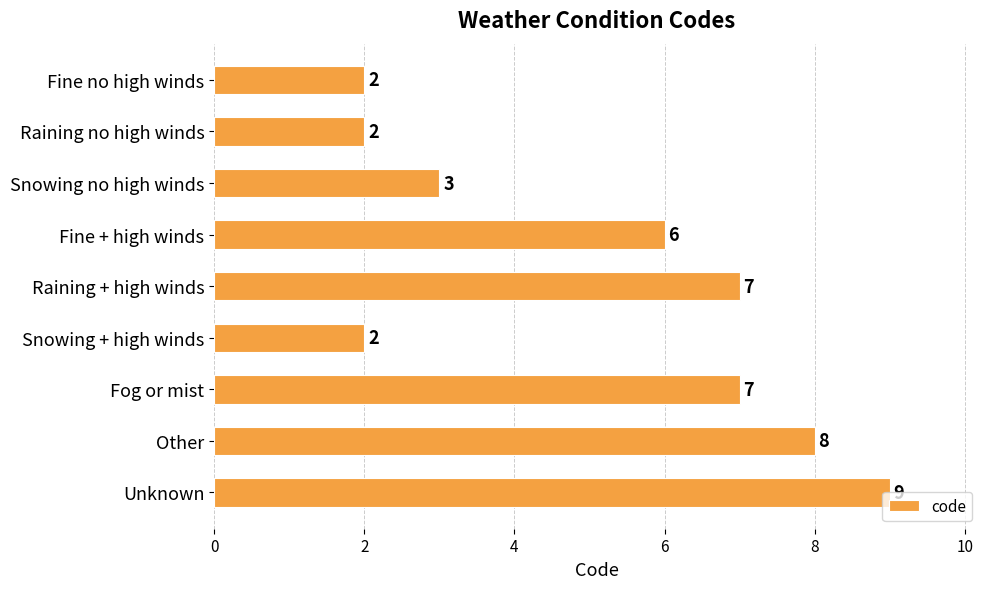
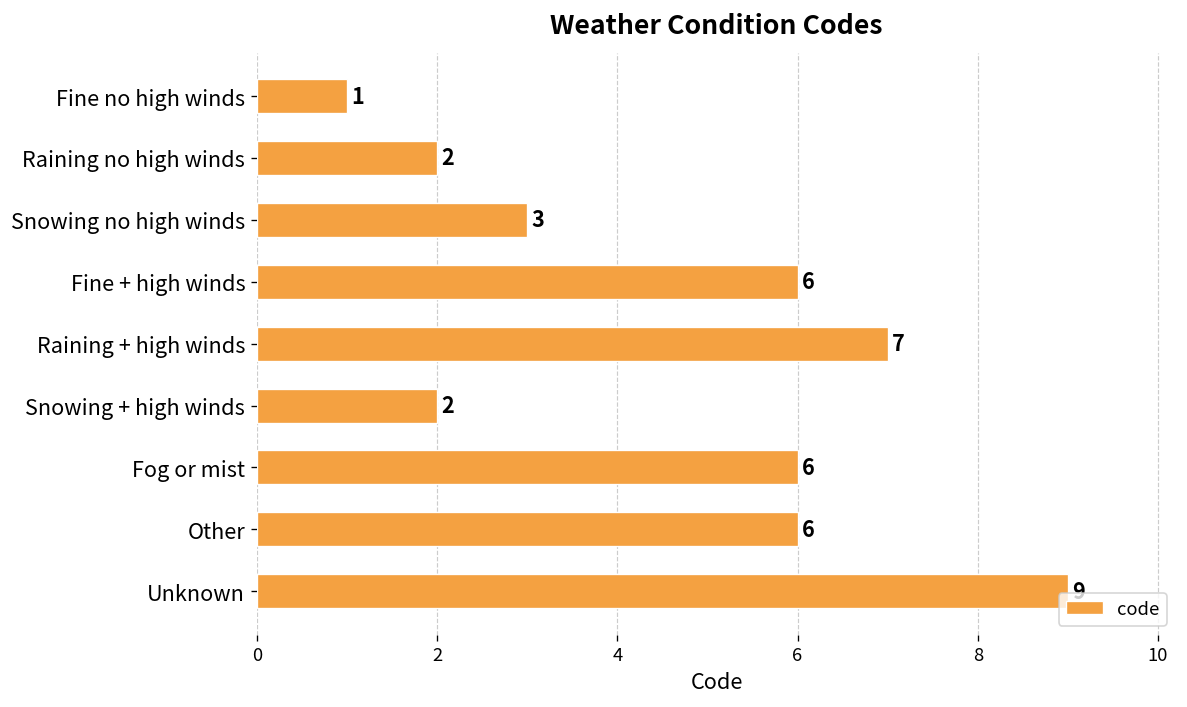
Fine no high winds: 2 -> 1
Fog or mist: 7 -> 6
Other: 8 -> 6
